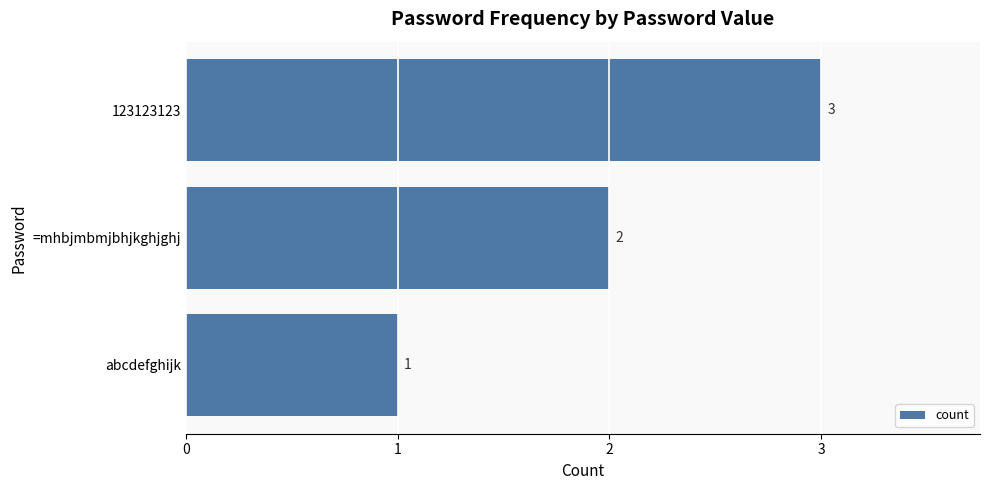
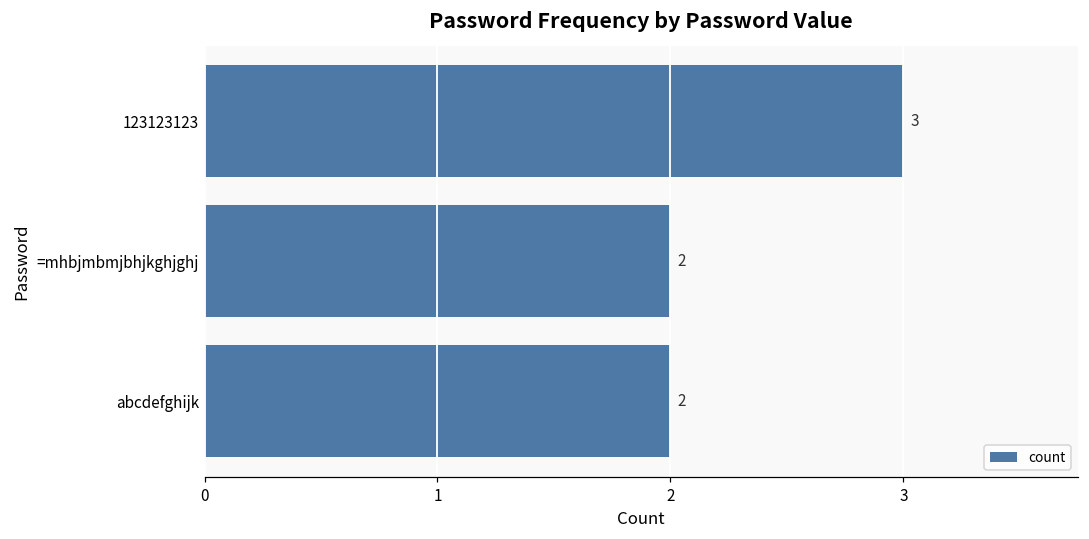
abcdefghijk: 1 -> 2
